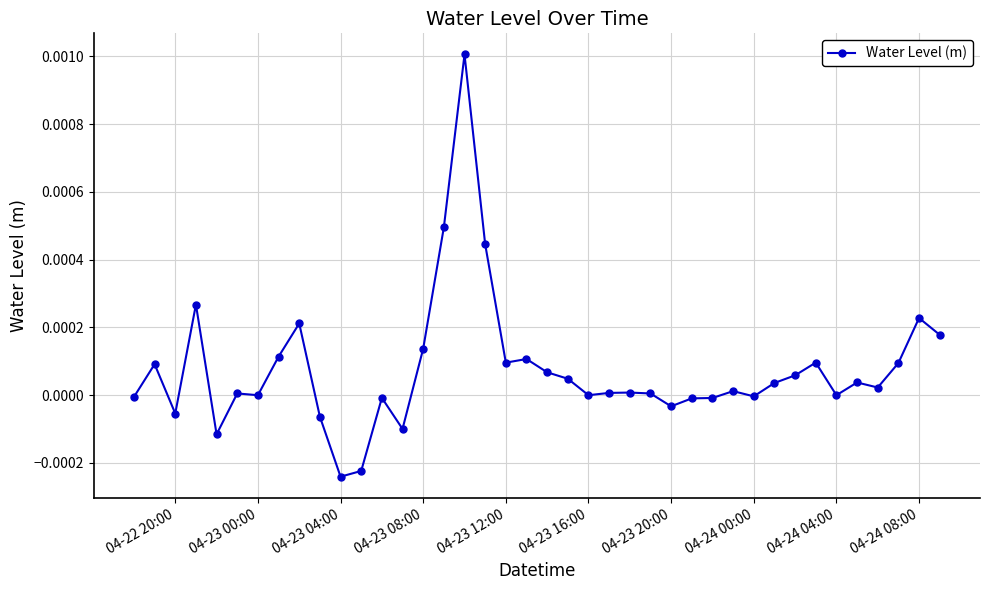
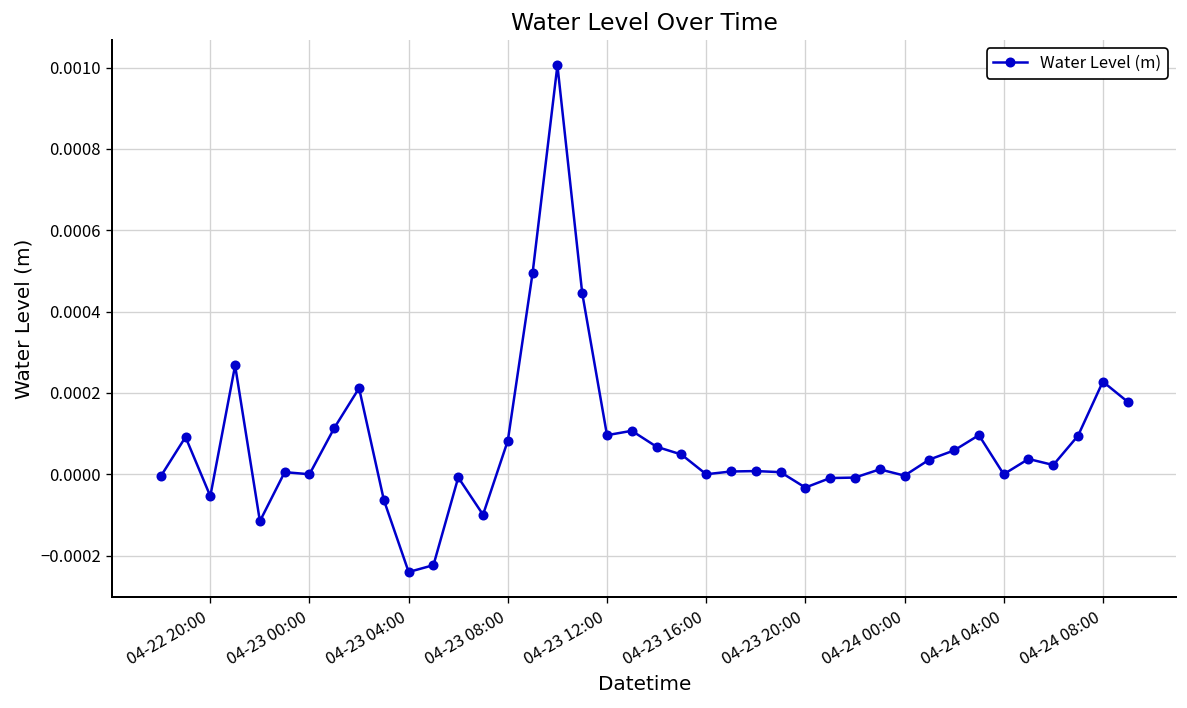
04-23 08:00: 0.00014 -> 0.00008
